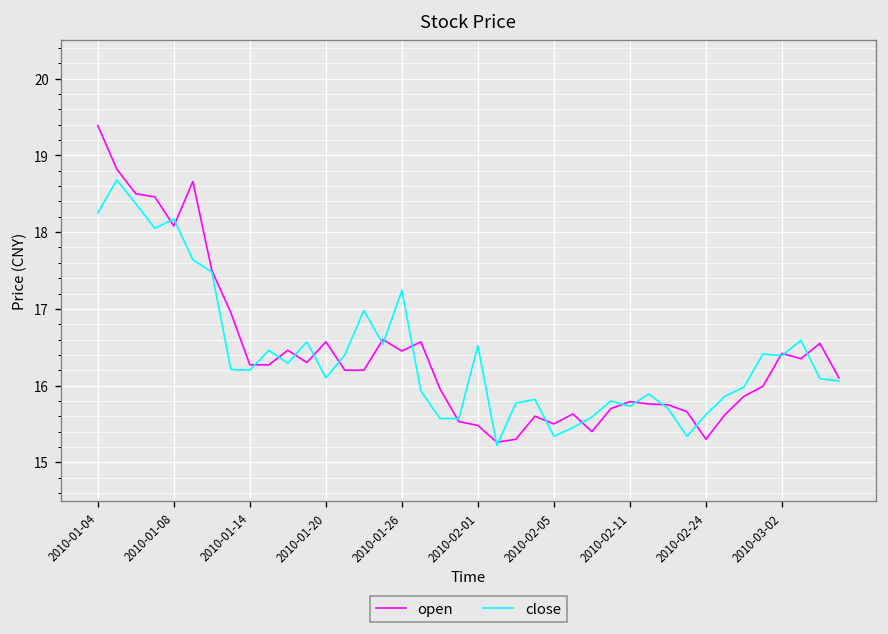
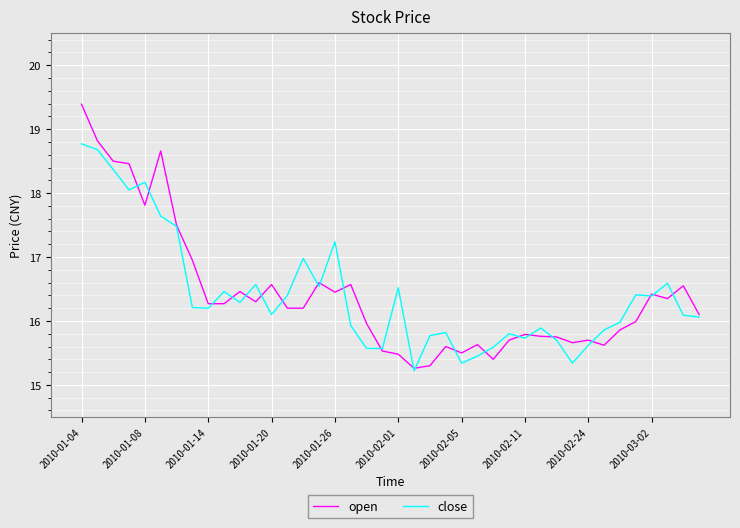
close, 2010-01-04: 18.3 -> 18.8
open, 2010-01-08: 18.1 -> 17.8
open, 2010-02-24: 15.3 -> 15.7
